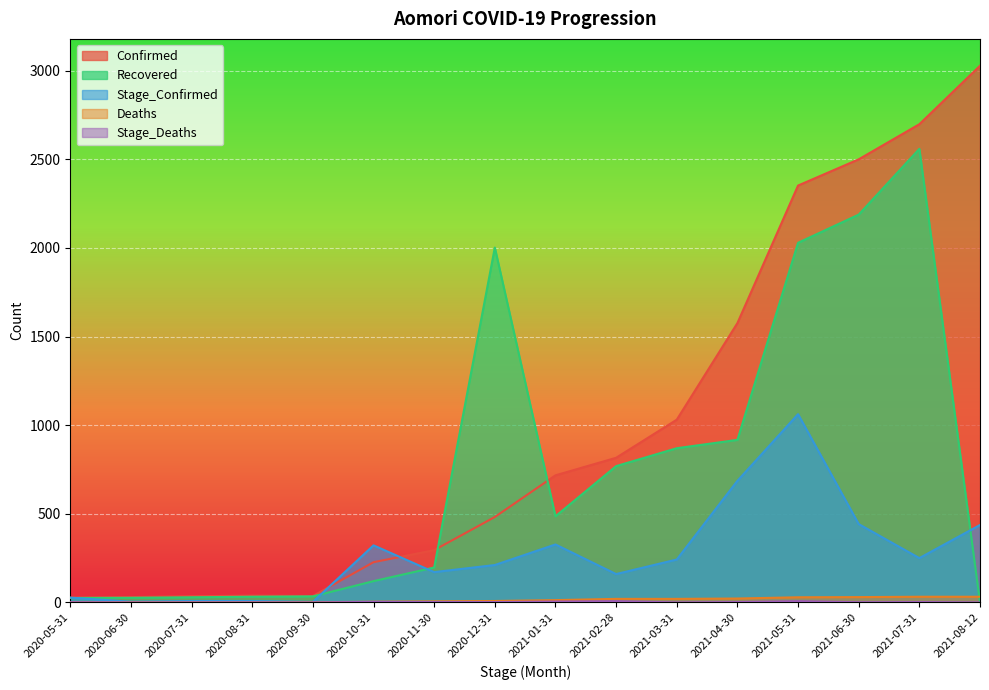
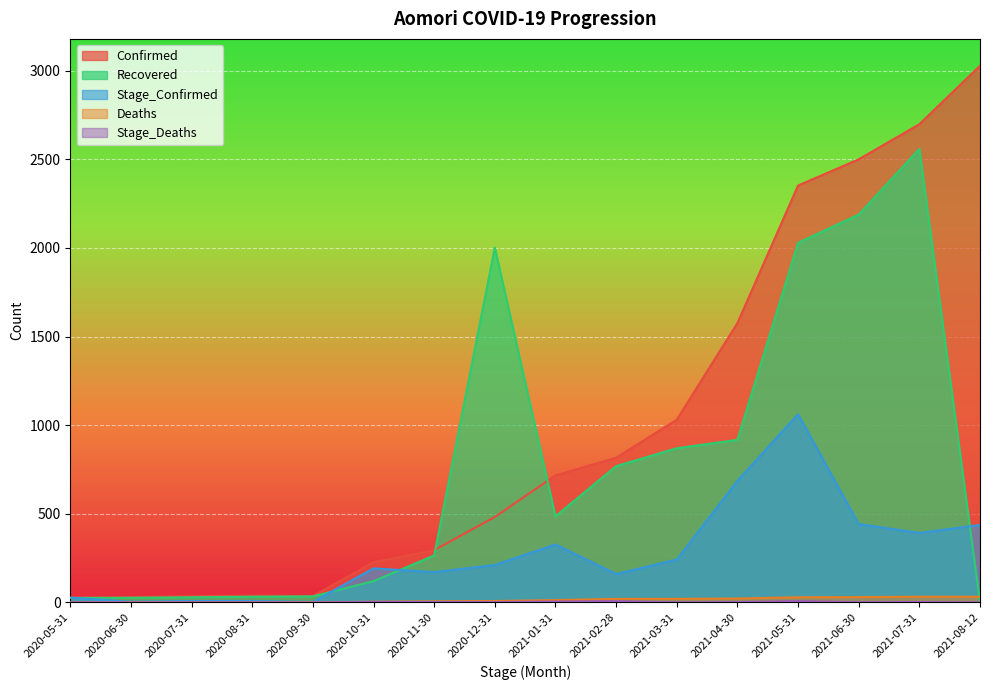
Stage_Confirmed, 2020-10-31: 320 -> 190
Recovered, 2020-11-30: 200 -> 270
Stage_Confirmed, 2021-07-31: 250 -> 390
